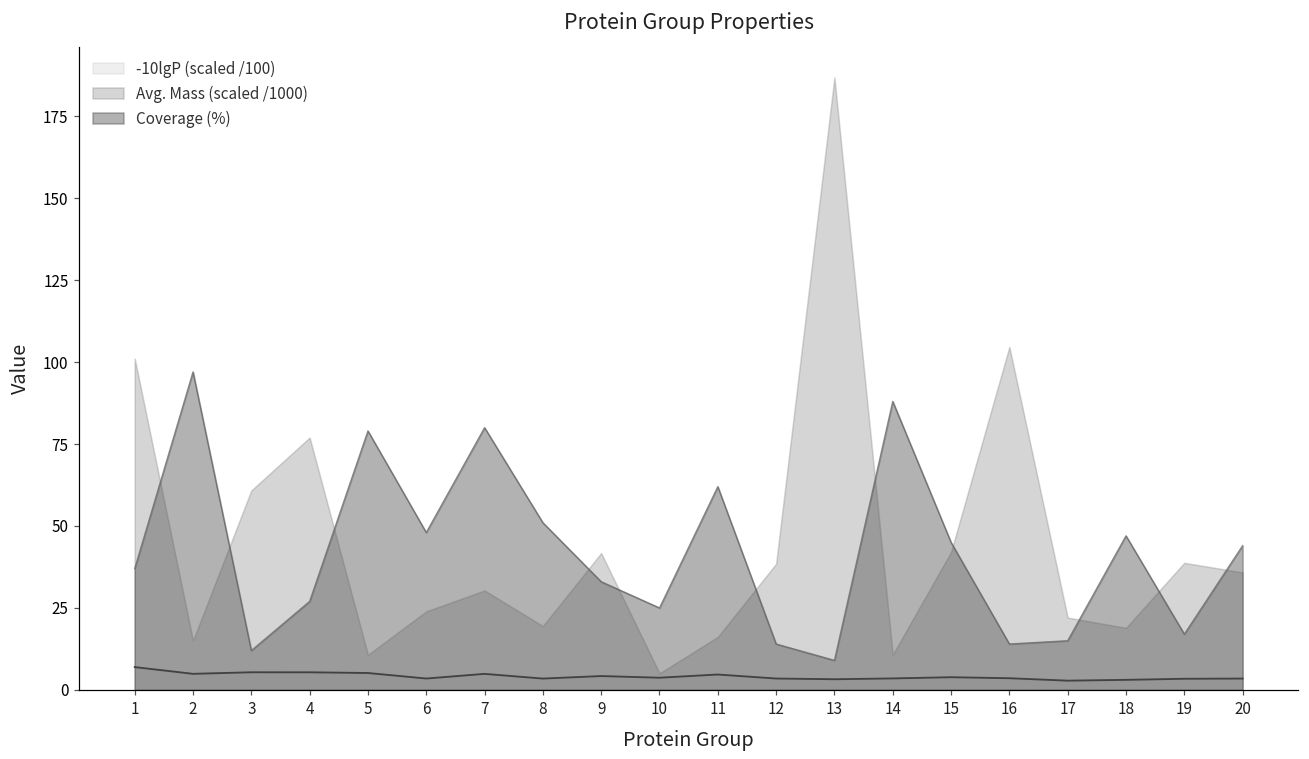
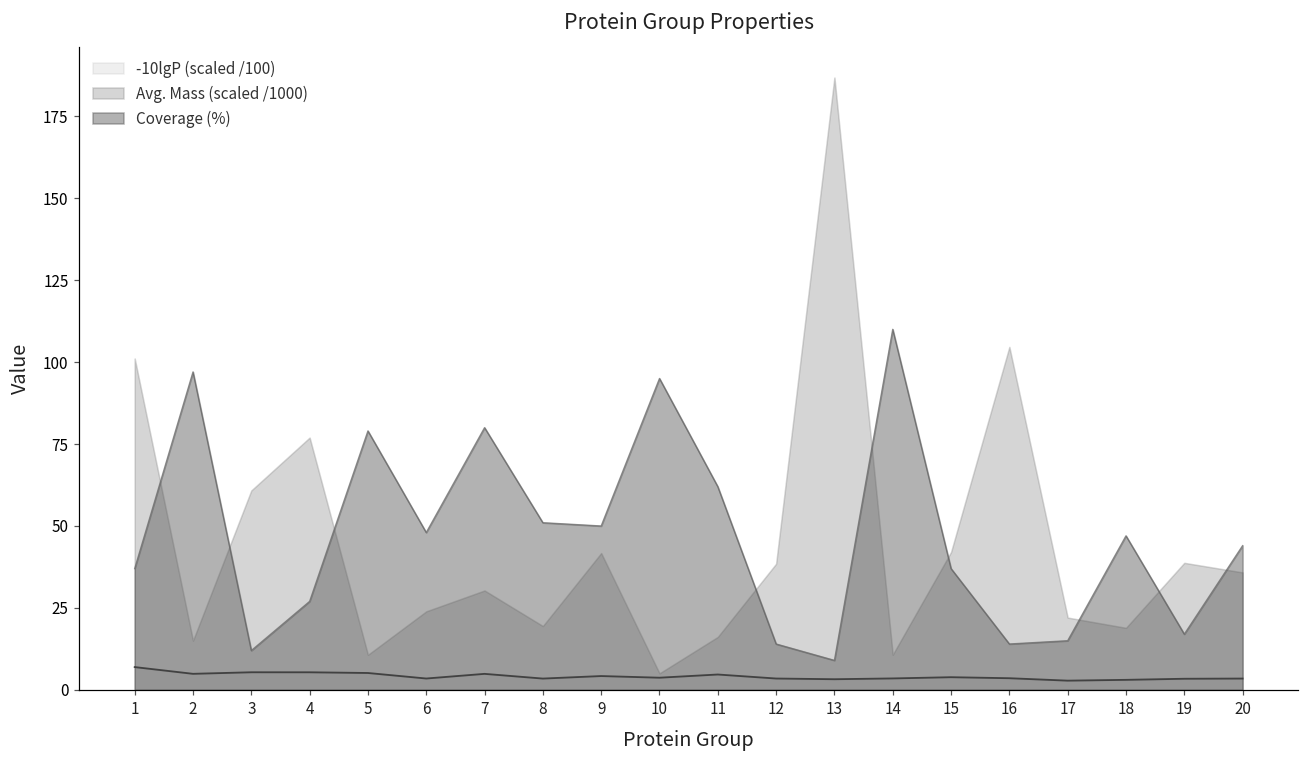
Coverage (%), 9: 33 -> 50
Coverage (%), 10: 25 -> 95
Coverage (%), 14: 88 -> 110
Coverage (%), 15: 45 -> 37
